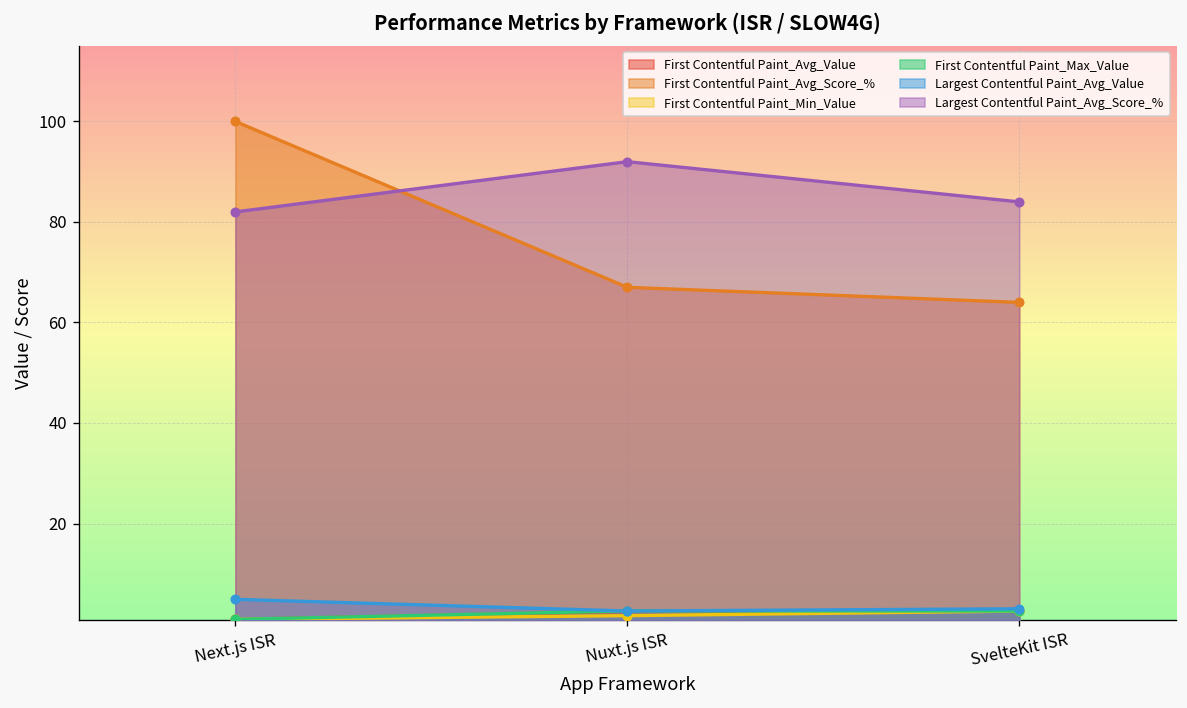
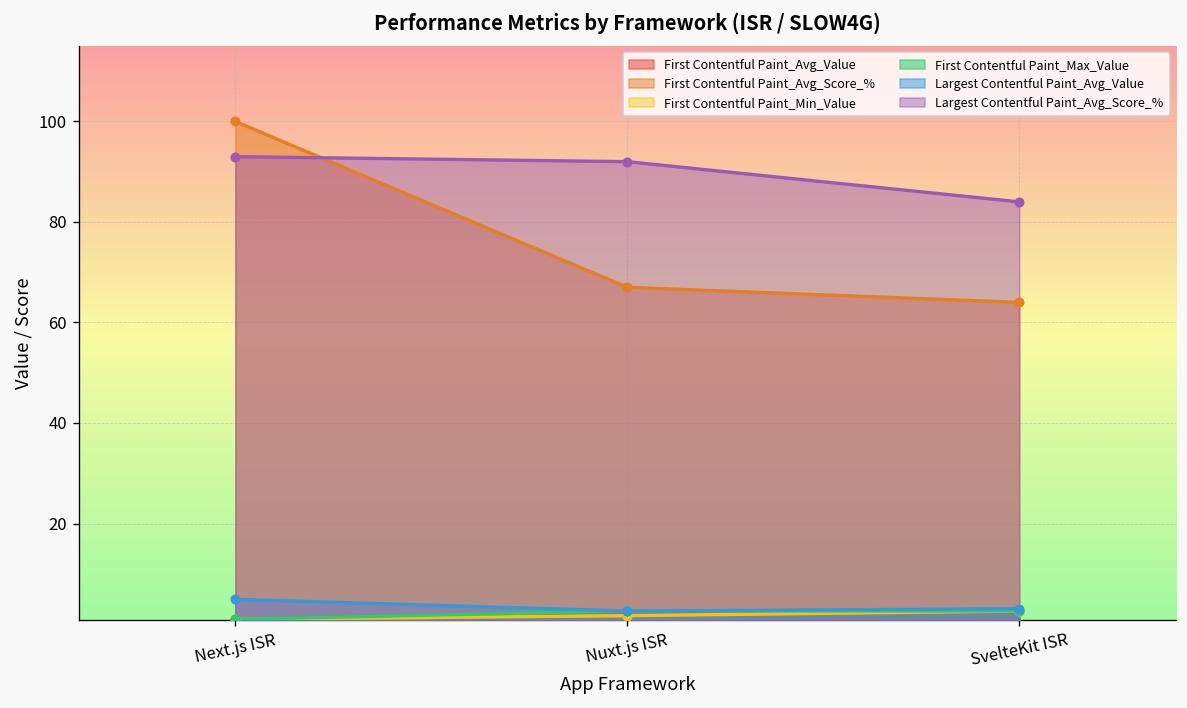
Largest Contentful Paint_Avg_Score_%, Next.js ISR: 82 -> 93
